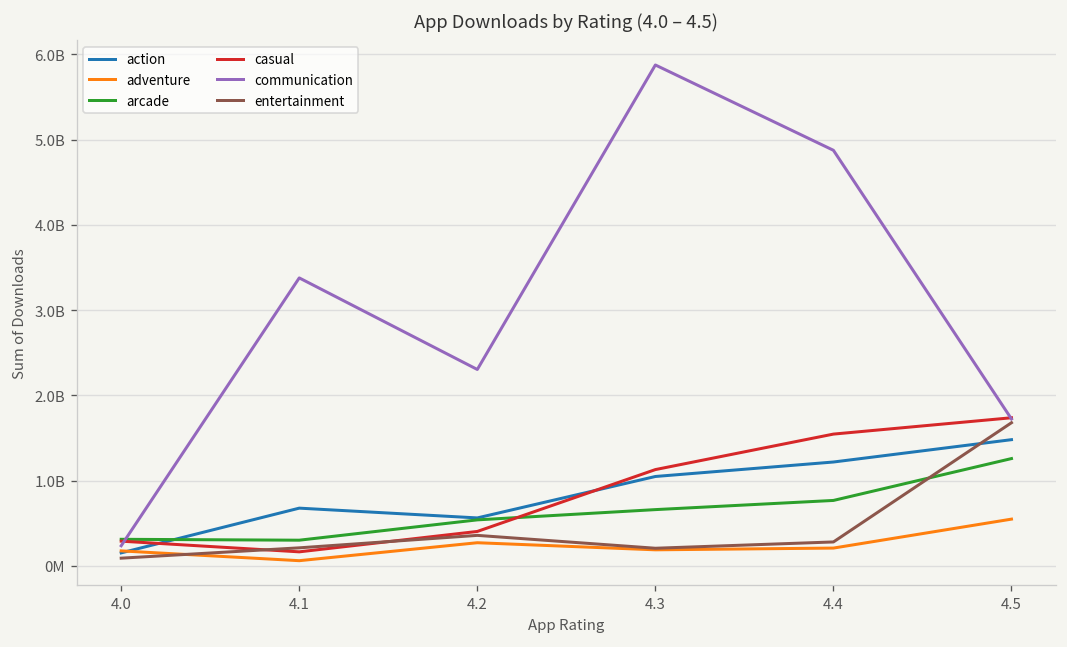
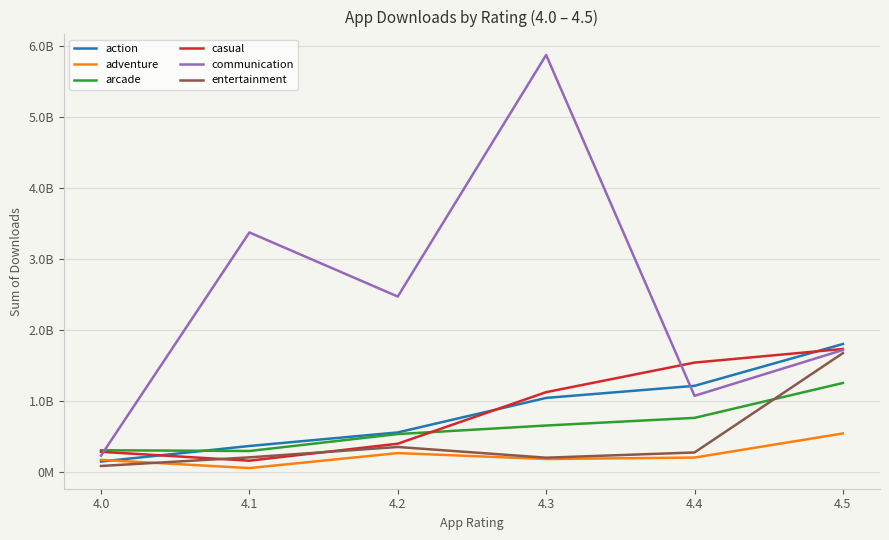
action, 4.1: 700000000 -> 400000000
communication, 4.2: 2300000000 -> 2500000000
communication, 4.4: 4900000000 -> 1100000000
action, 4.5: 1500000000 -> 1800000000
